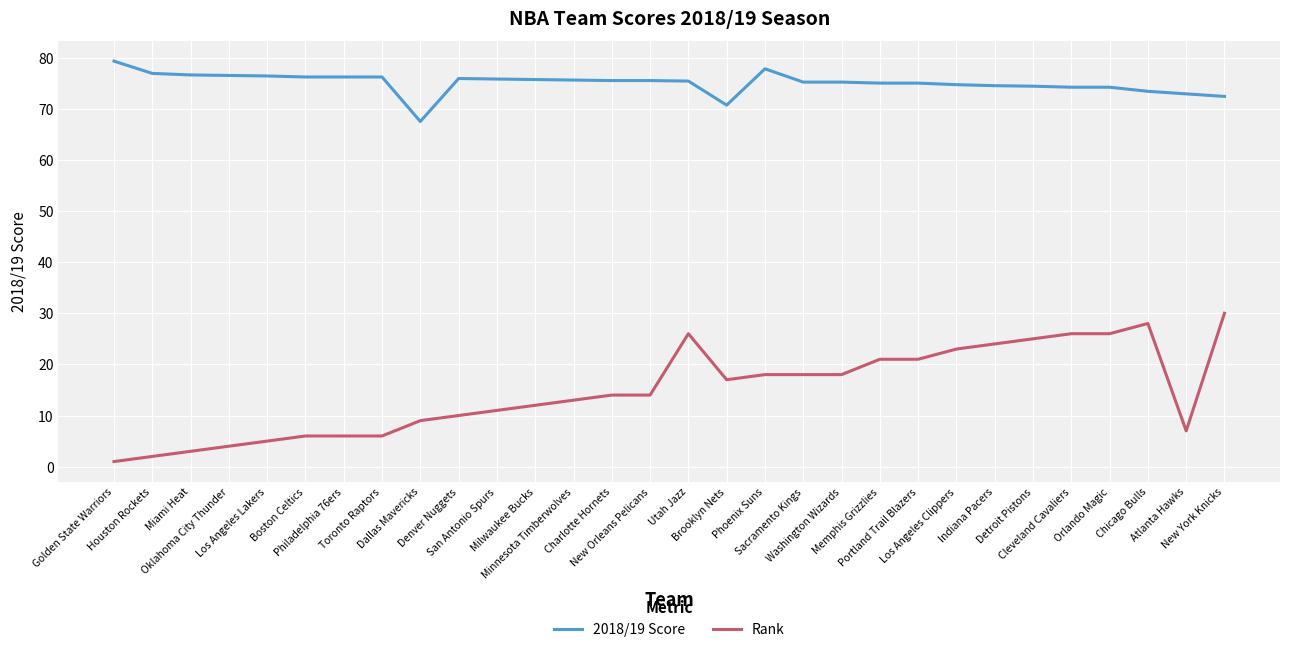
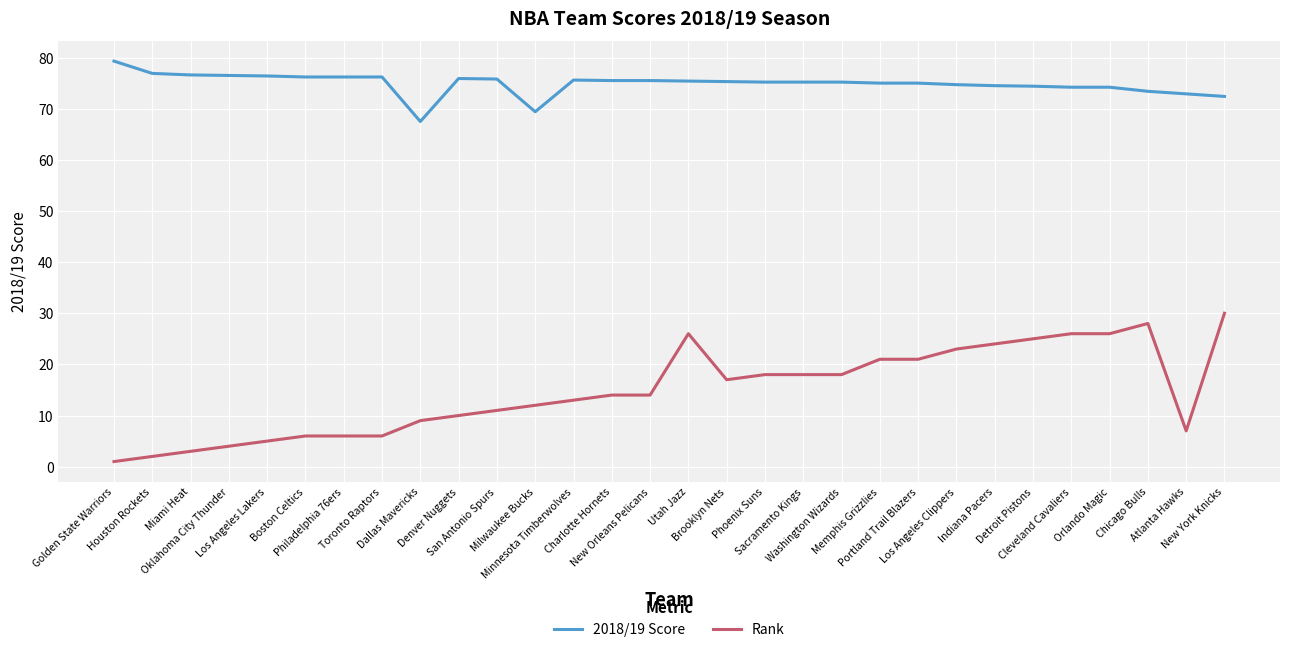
2018/19 Score, Milwaukee Bucks: 76 -> 69
2018/19 Score, Brooklyn Nets: 71 -> 75
2018/19 Score, Phoenix Suns: 78 -> 75
